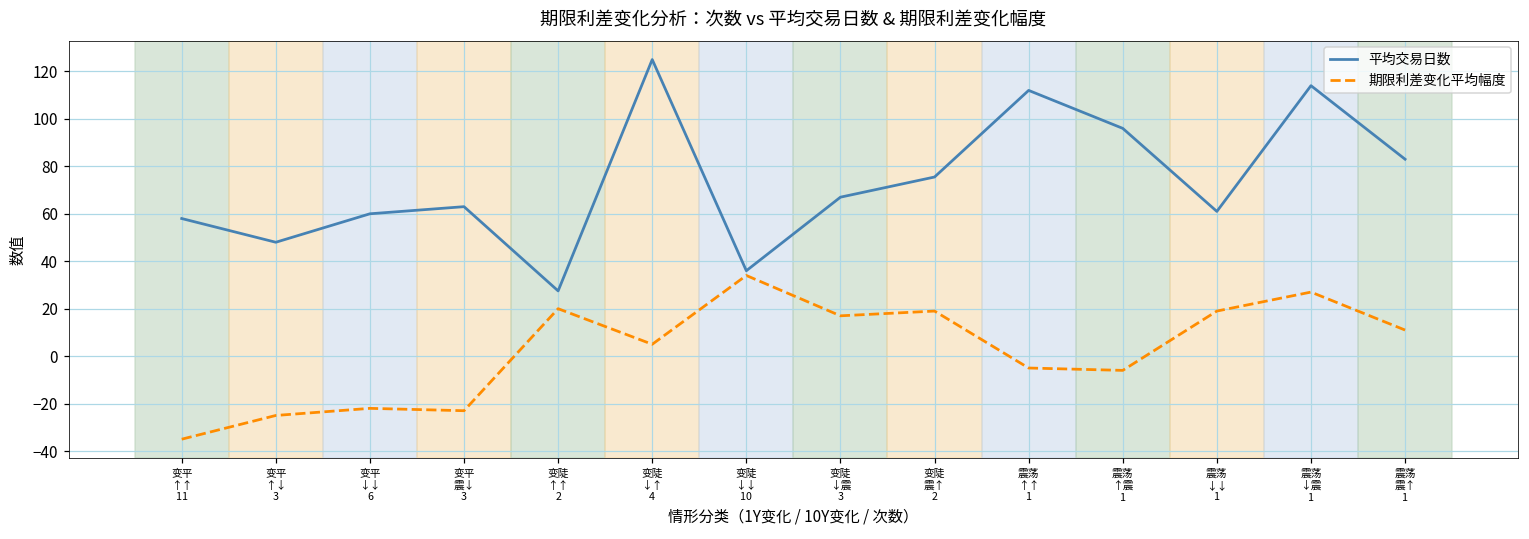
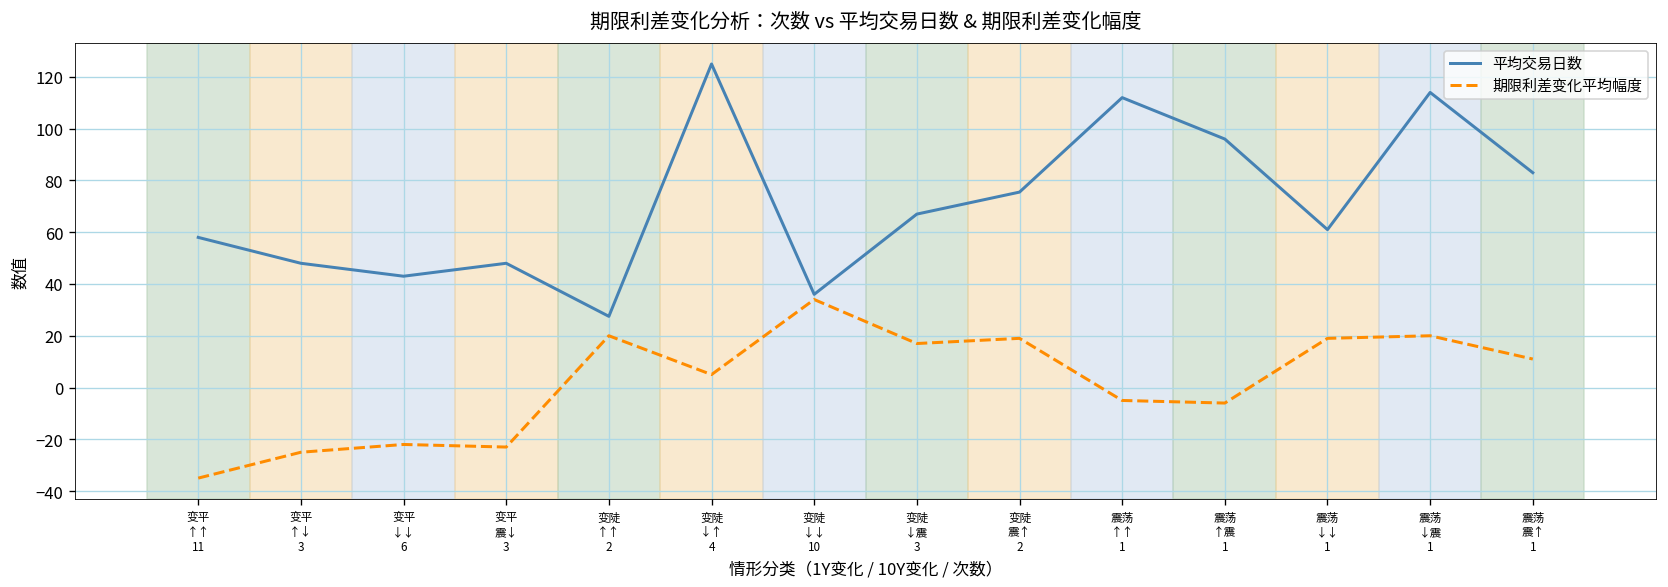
平均交易日数, 变平 ↓↓ 6: 60 -> 43
平均交易日数, 变平 震↓ 3: 63 -> 48
期限利差变化平均幅度, 震荡 ↓震 1: 27 -> 20
